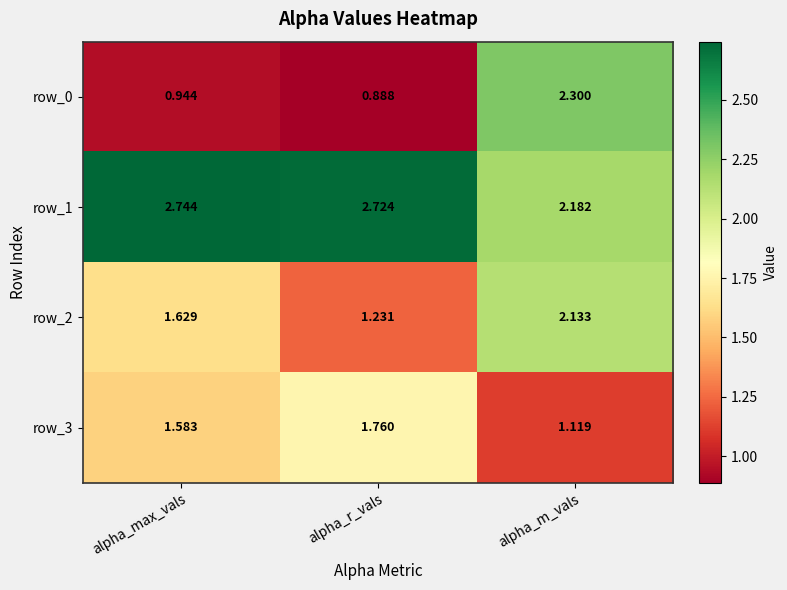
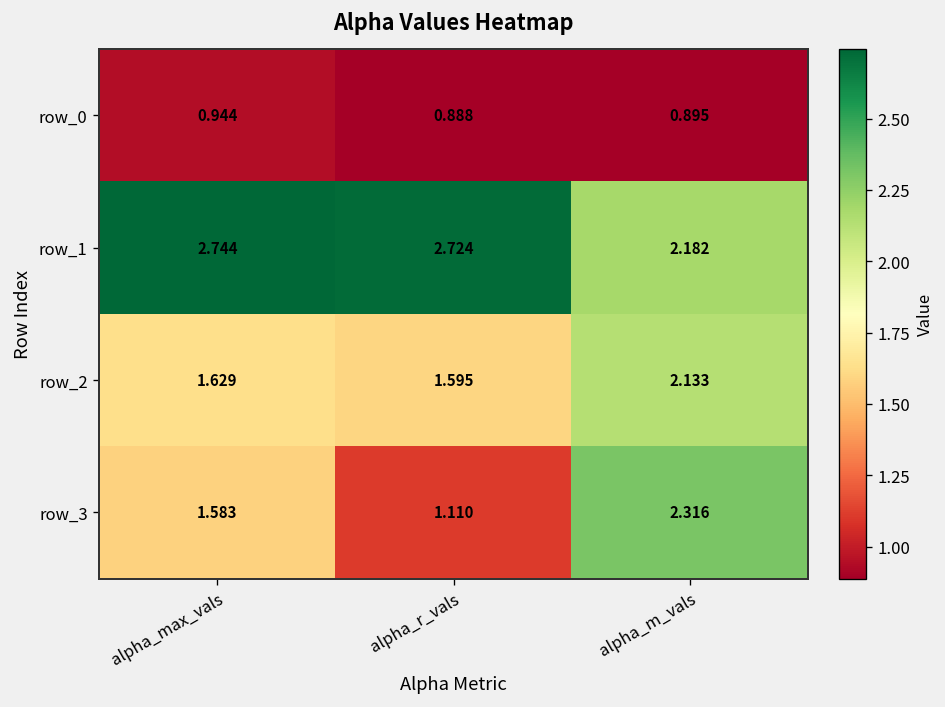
row_0, alpha_m_vals: 2.300 -> 0.895
row_2, alpha_r_vals: 1.231 -> 1.595
row_3, alpha_r_vals: 1.760 -> 1.110
row_3, alpha_m_vals: 1.119 -> 2.316
